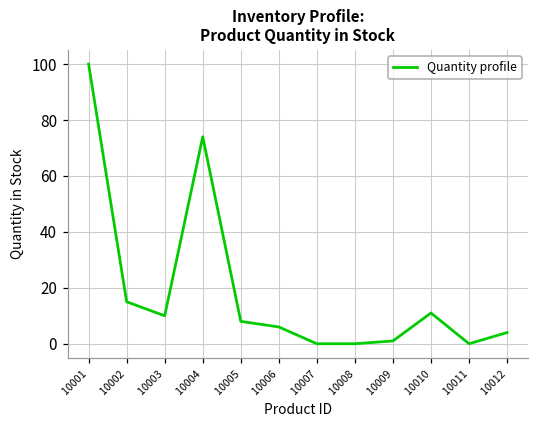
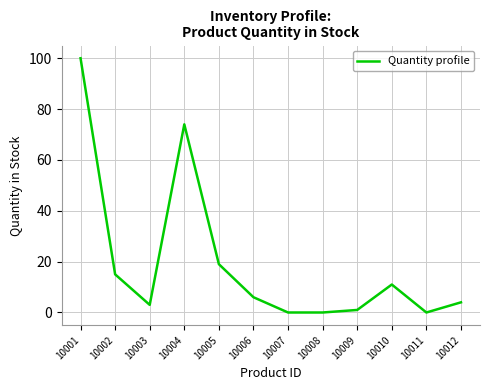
10003: 10 -> 3
10005: 8 -> 19
